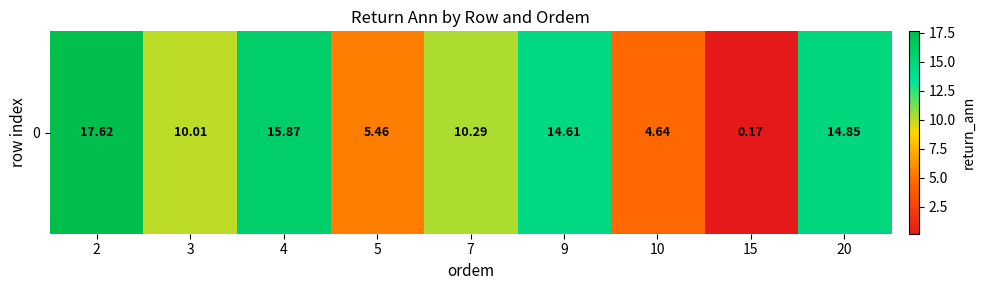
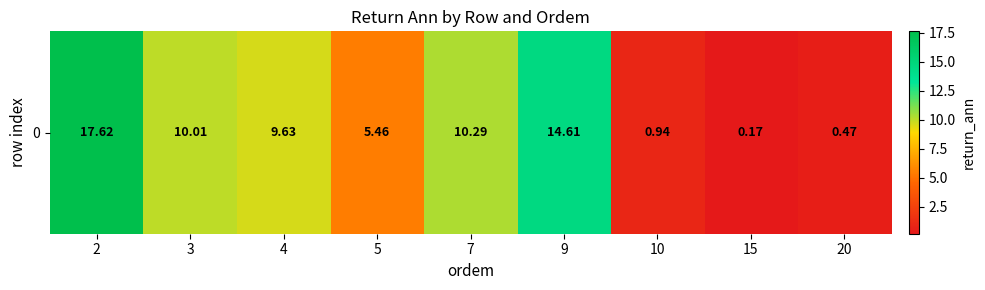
0, 4: 15.87 -> 9.63
0, 10: 4.64 -> 0.94
0, 20: 14.85 -> 0.47
